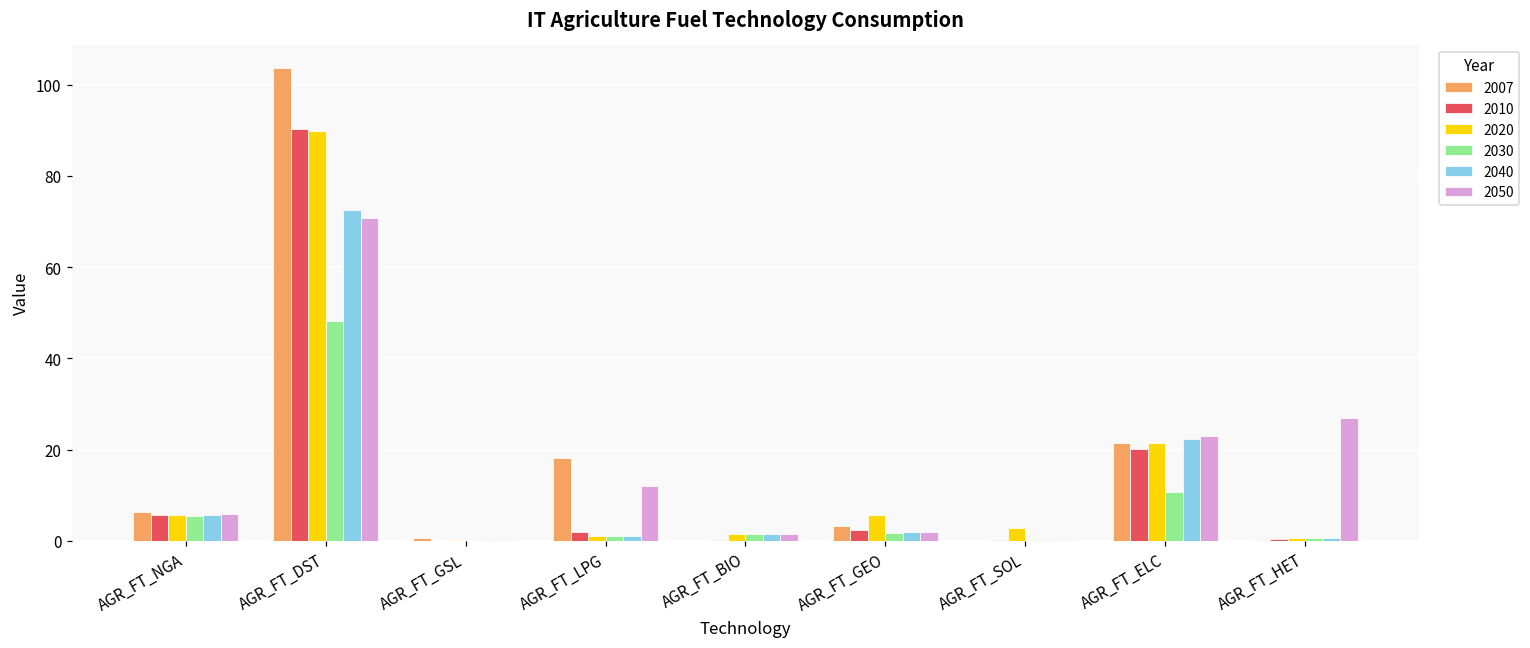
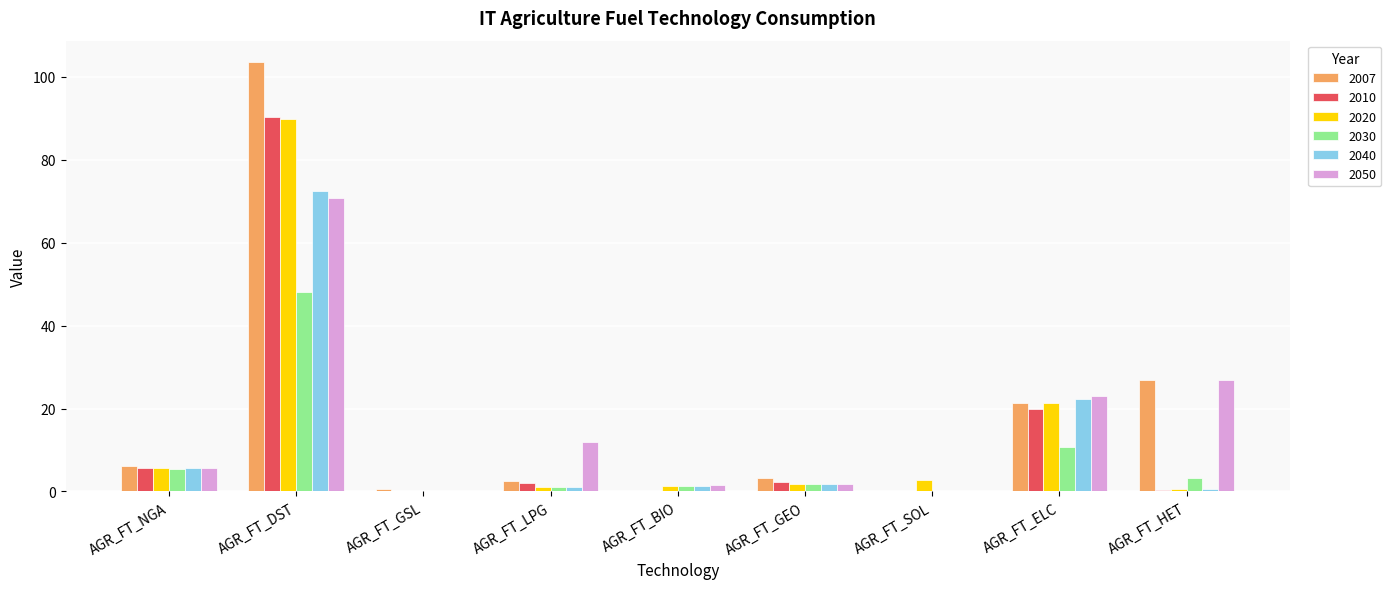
2007, AGR_FT_LPG: 18 -> 2
2020, AGR_FT_GEO: 6 -> 2
2007, AGR_FT_HET: 0 -> 27
2030, AGR_FT_HET: 1 -> 3
